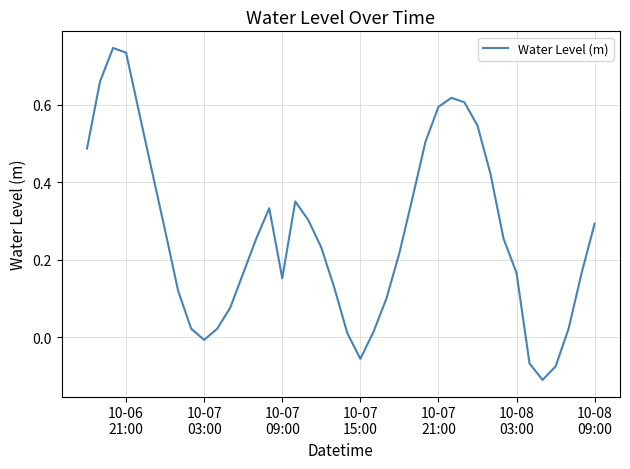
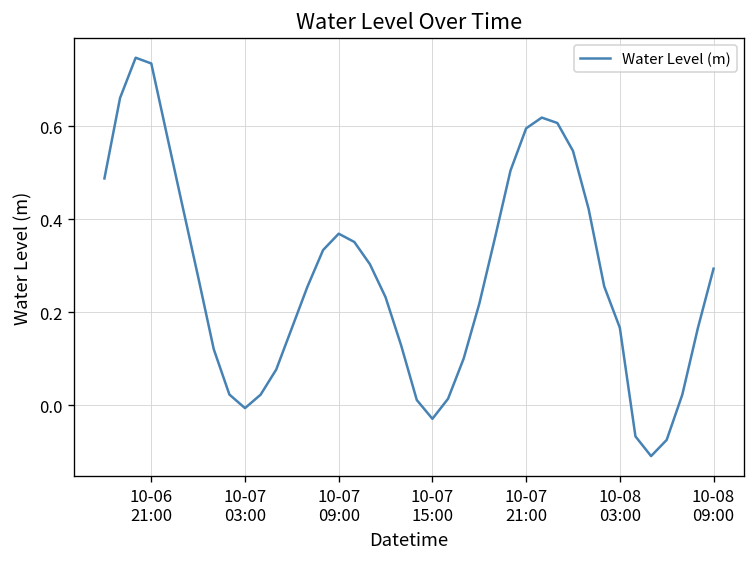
10-07 09:00: 0.15 -> 0.37
10-07 15:00: -0.06 -> -0.03
